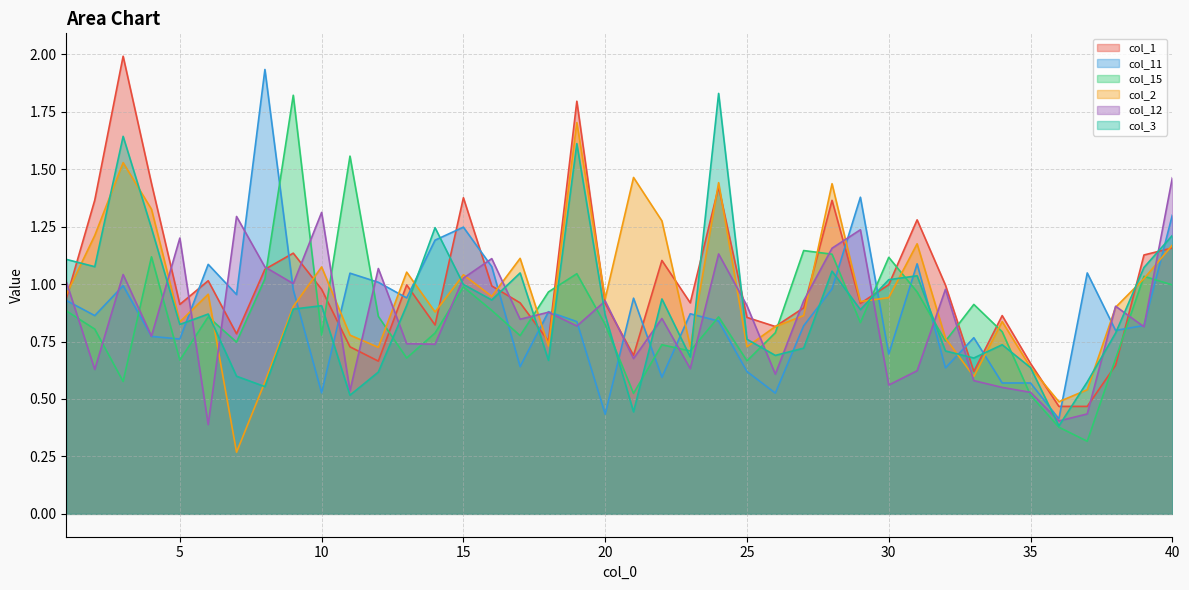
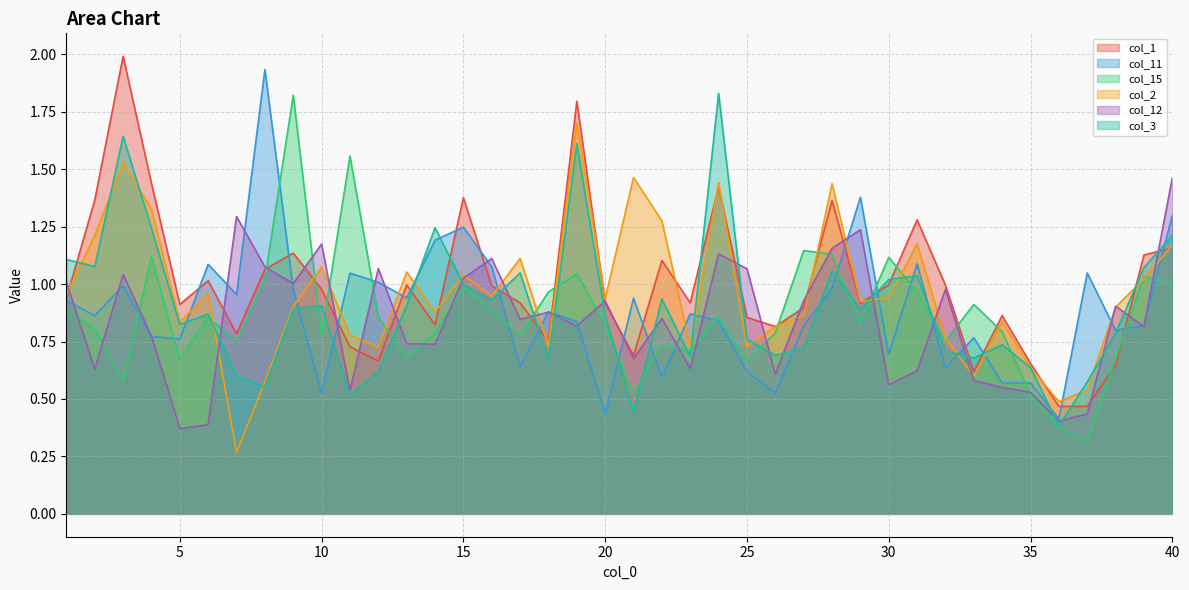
col_12, 5: 1.20 -> 0.37
col_12, 10: 1.31 -> 1.17
col_12, 25: 0.91 -> 1.07
